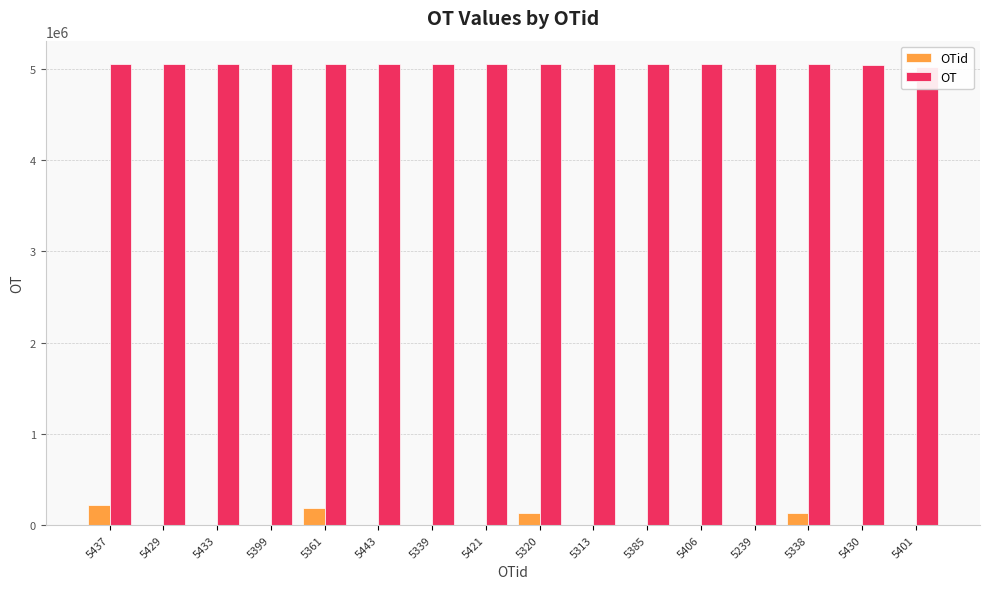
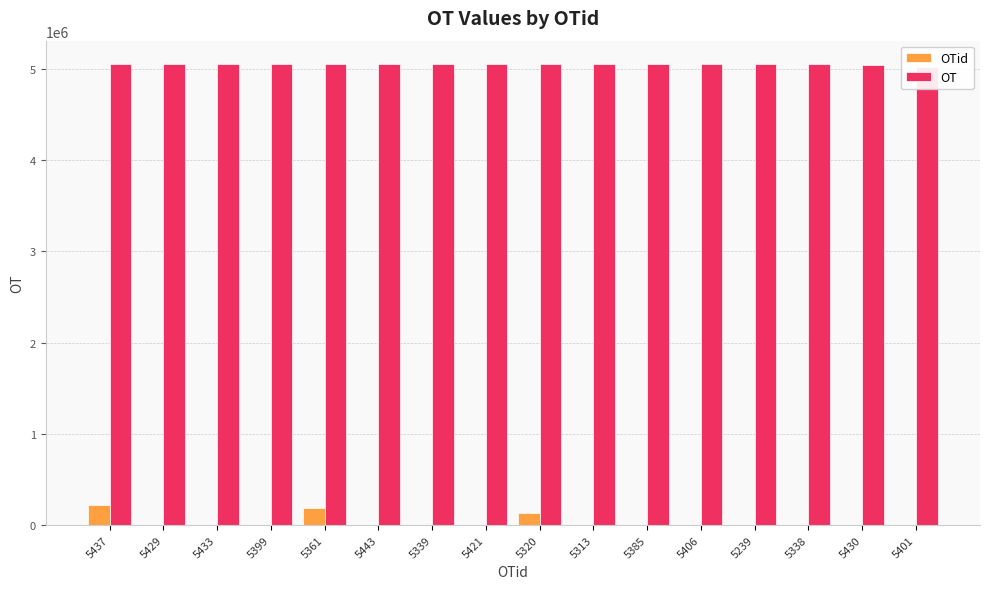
OTid, 5338: 100000 -> 0
